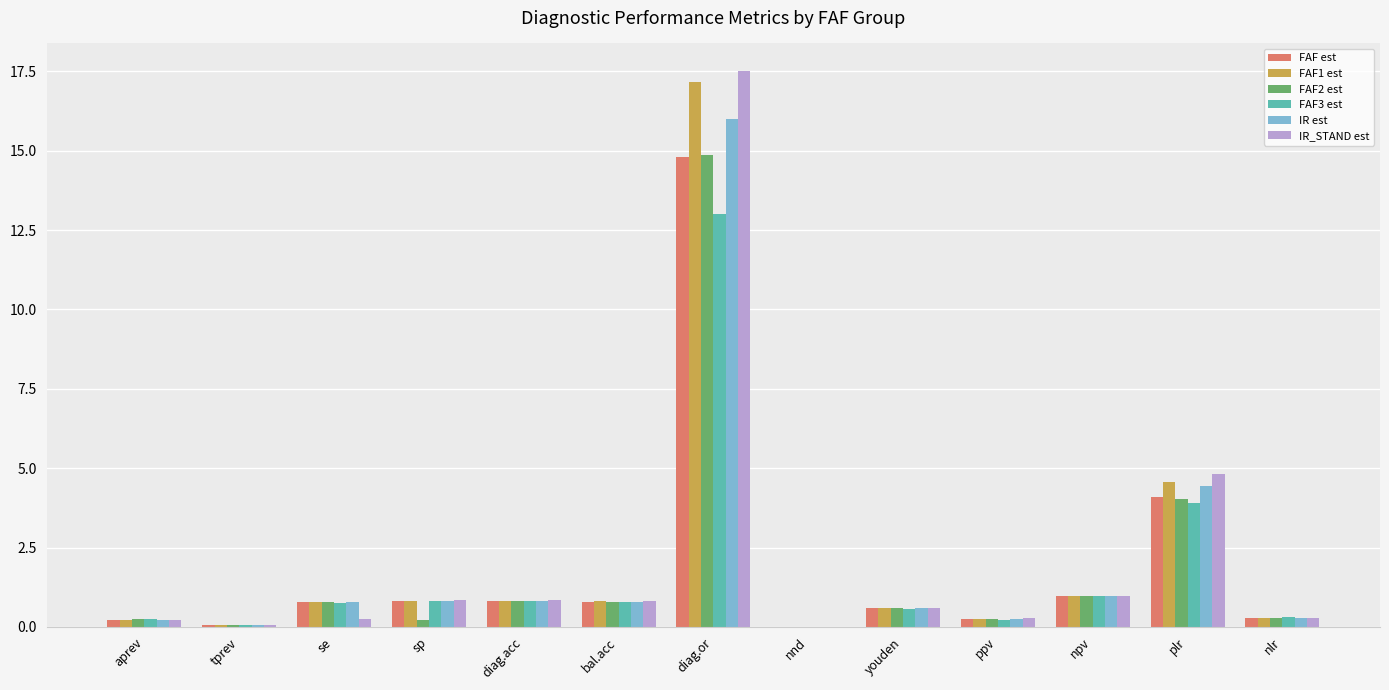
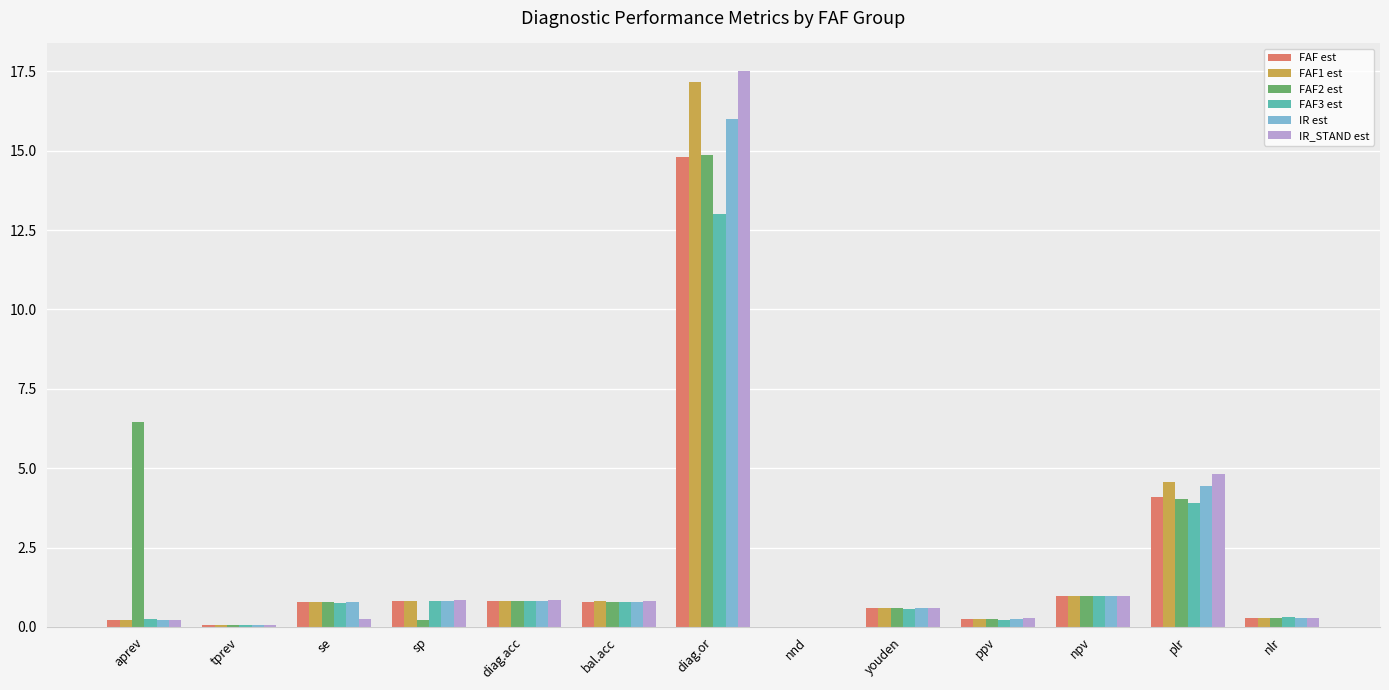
FAF2 est, aprev: 0.2 -> 6.4
